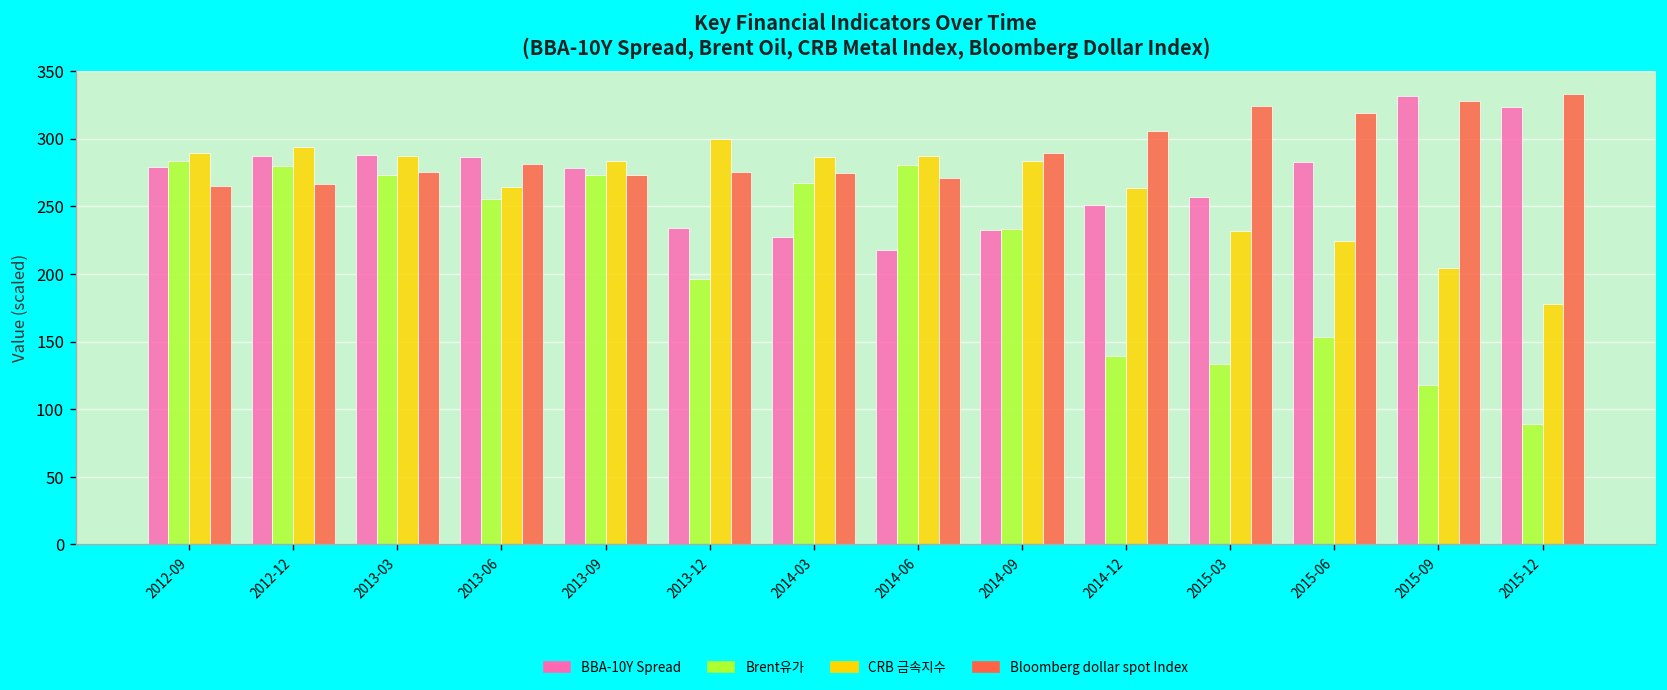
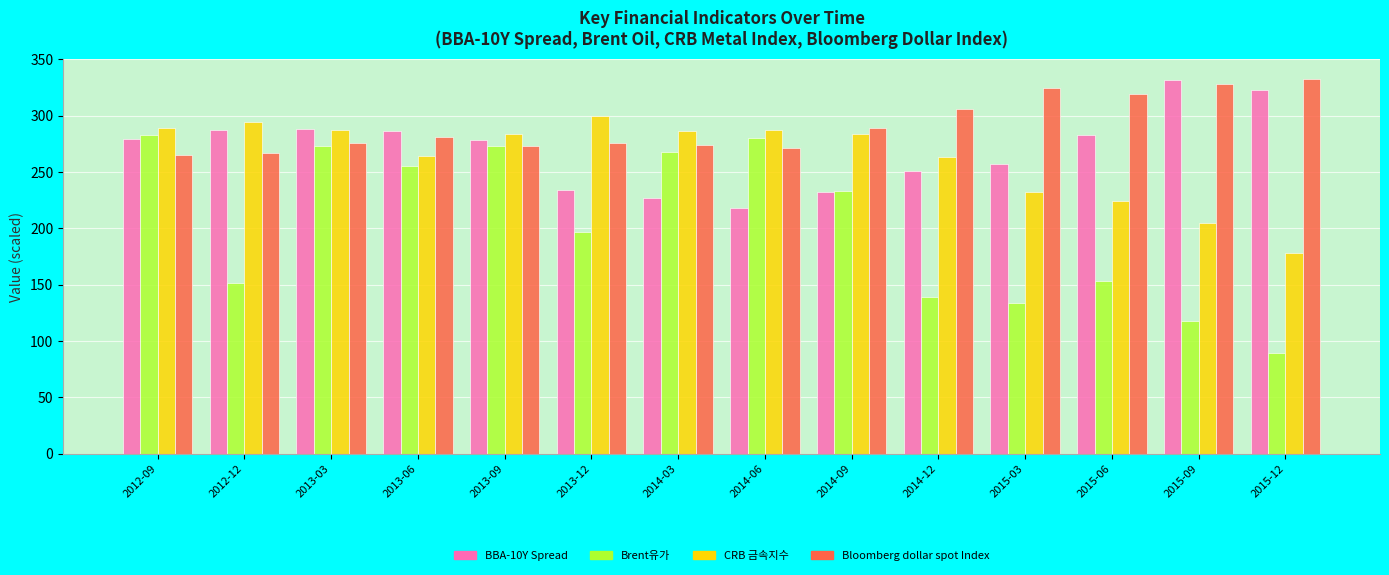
Brent유가, 2012-12: 280 -> 151
